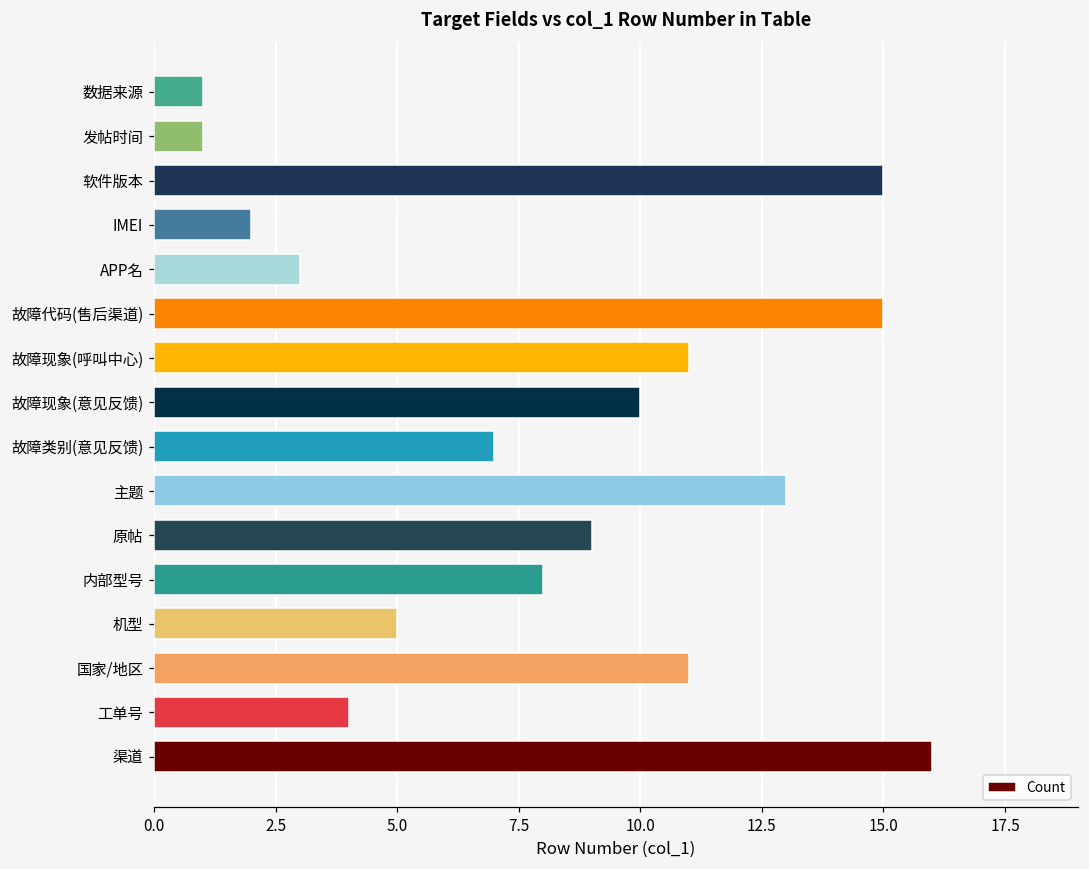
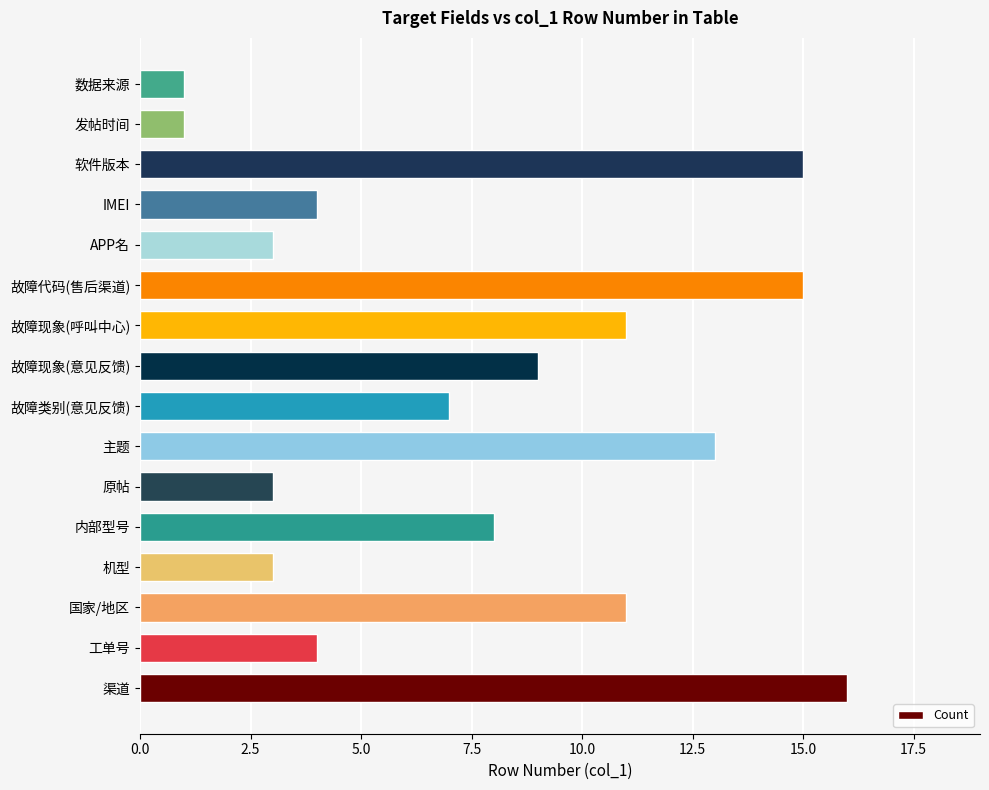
IMEI: 2 -> 4
故障现象(意见反馈): 10 -> 9
原帖: 9 -> 3
机型: 5 -> 3
